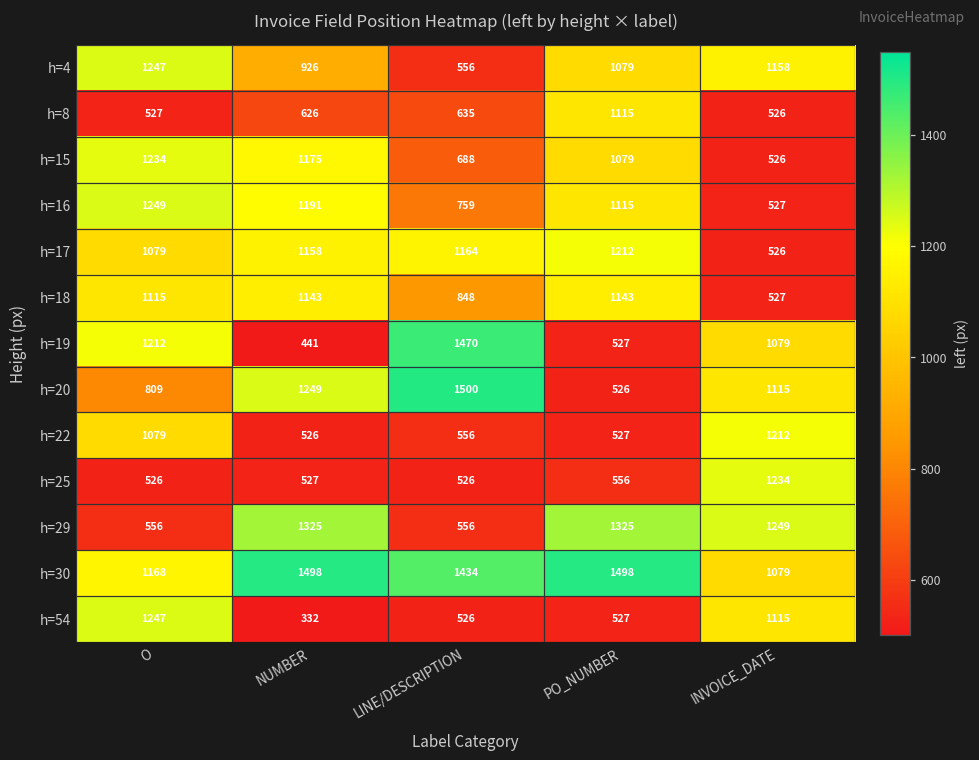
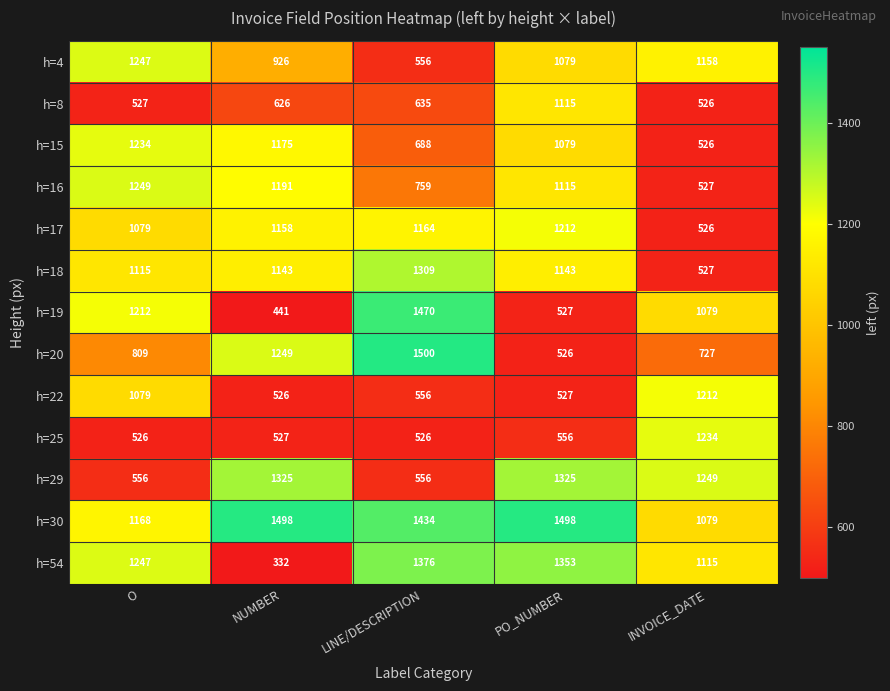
h=18, LINE/DESCRIPTION: 848 -> 1309
h=20, INVOICE_DATE: 1115 -> 727
h=54, LINE/DESCRIPTION: 526 -> 1376
h=54, PO_NUMBER: 527 -> 1353
